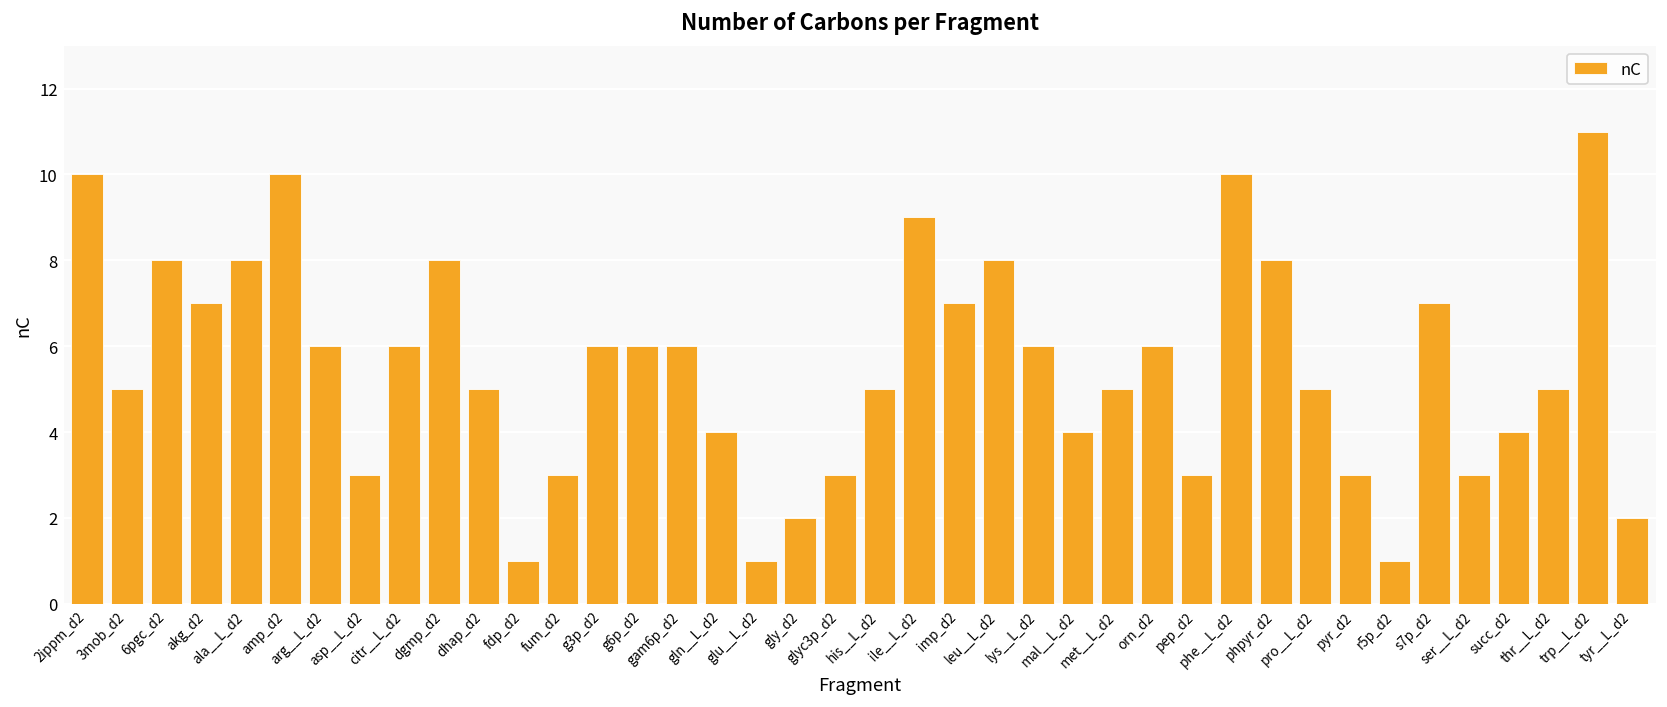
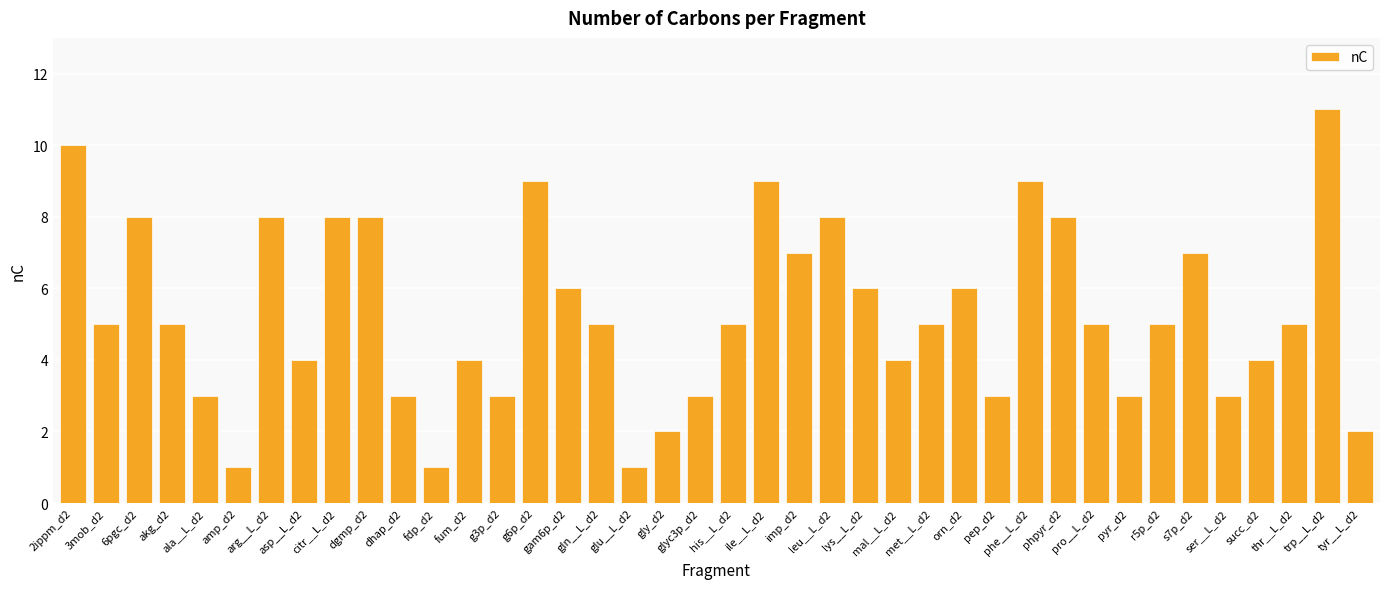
akg_d2: 7 -> 5
ala__L_d2: 8 -> 3
amp_d2: 10 -> 1
arg__L_d2: 6 -> 8
asp__L_d2: 3 -> 4
citr__L_d2: 6 -> 8
dhap_d2: 5 -> 3
fum_d2: 3 -> 4
g3p_d2: 6 -> 3
g6p_d2: 6 -> 9
gln__L_d2: 4 -> 5
phe__L_d2: 10 -> 9
r5p_d2: 1 -> 5
